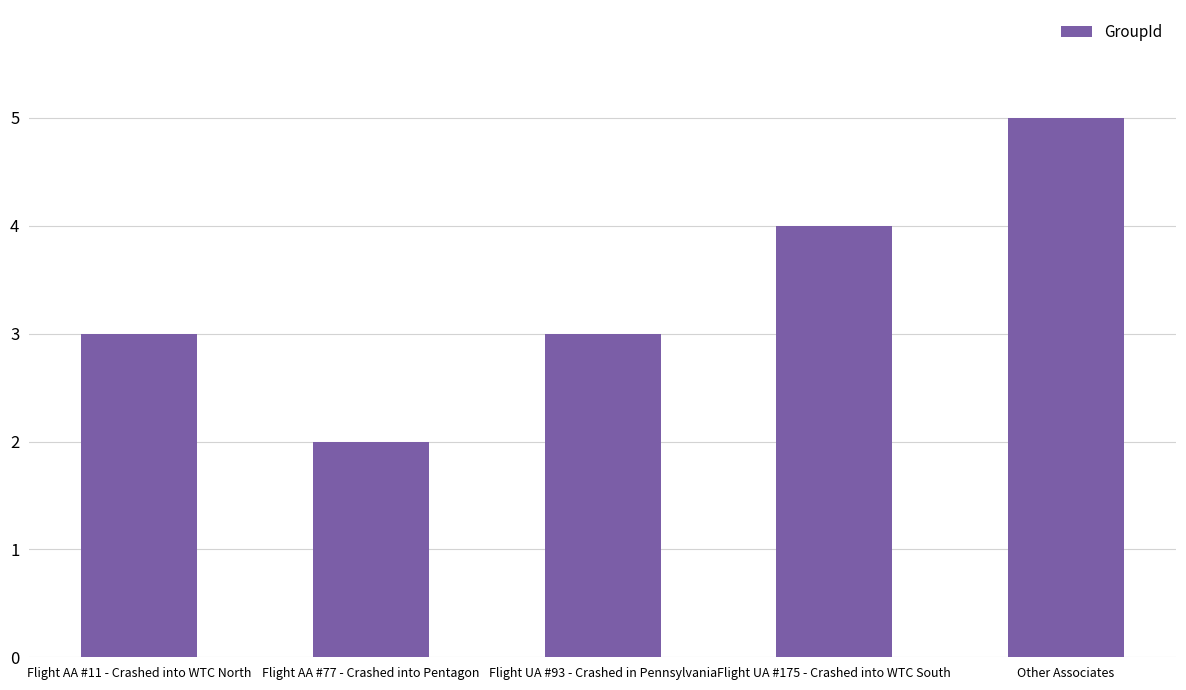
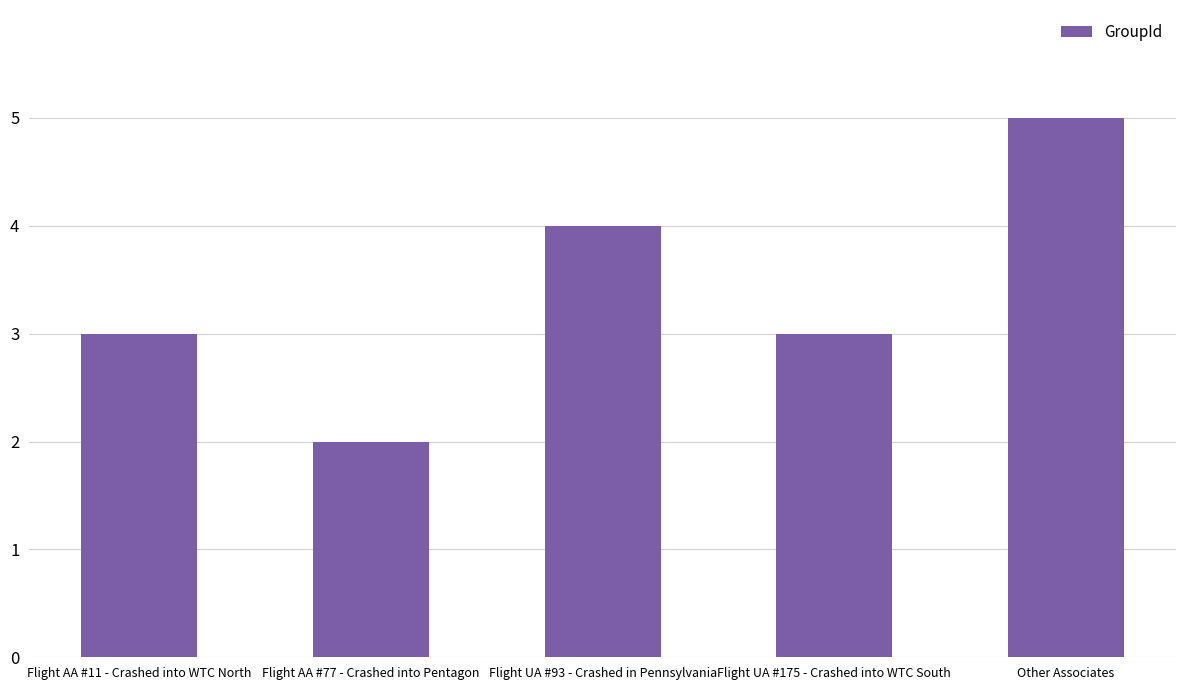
Flight UA #93 - Crashed in Pennsylvania: 3 -> 4
Flight UA #175 - Crashed into WTC South: 4 -> 3
